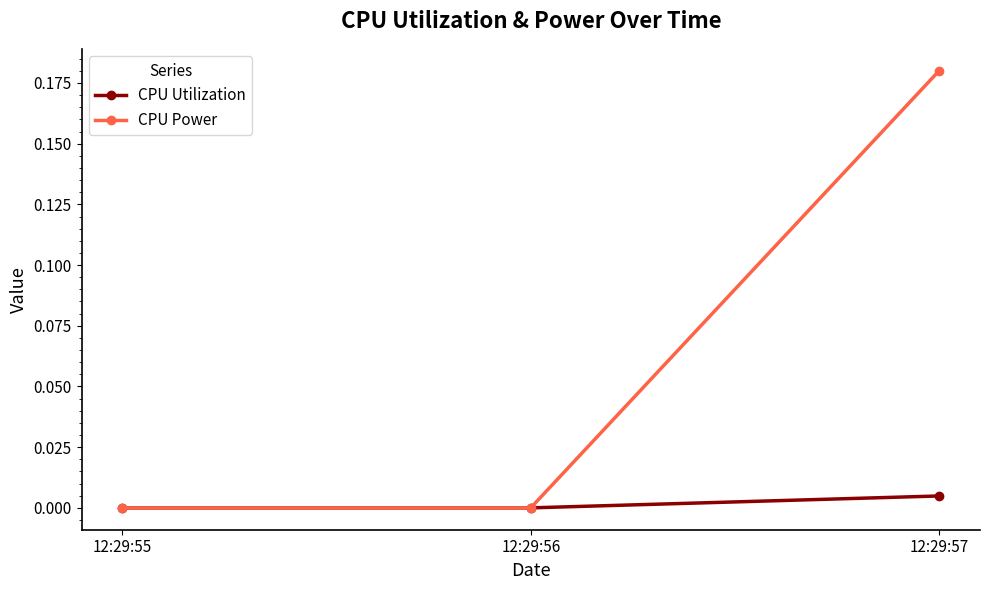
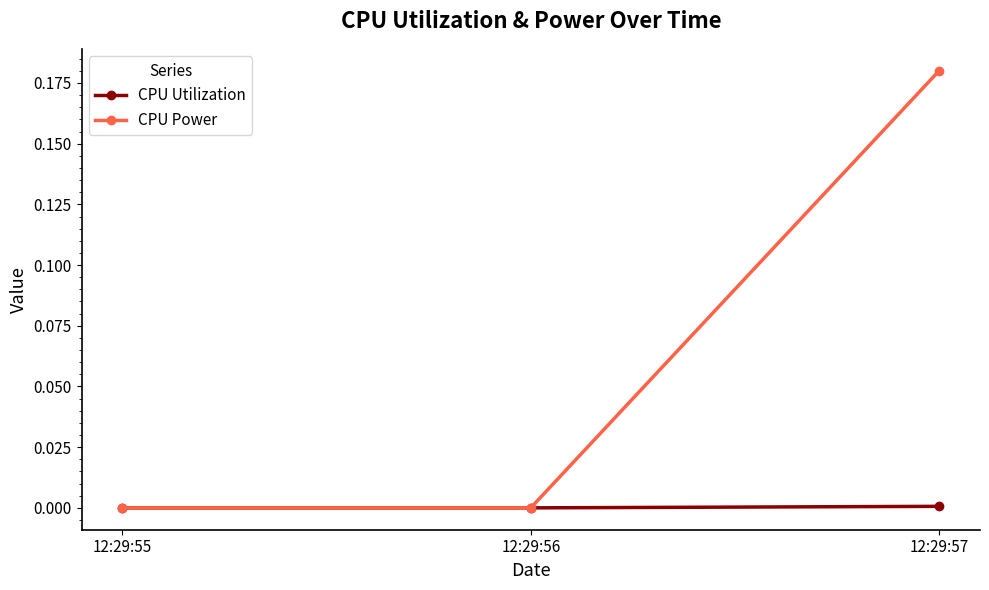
CPU Utilization, 12:29:57: 0.005 -> 0.001
